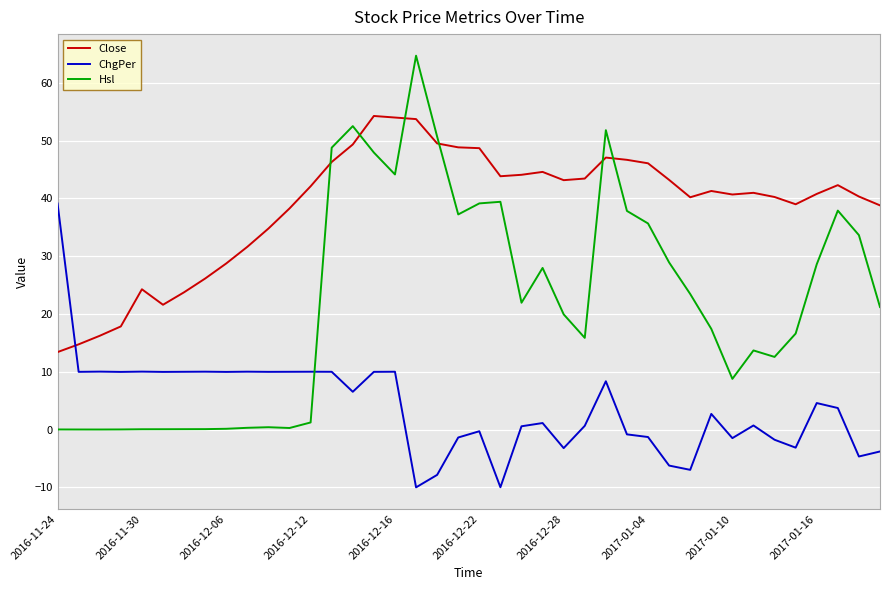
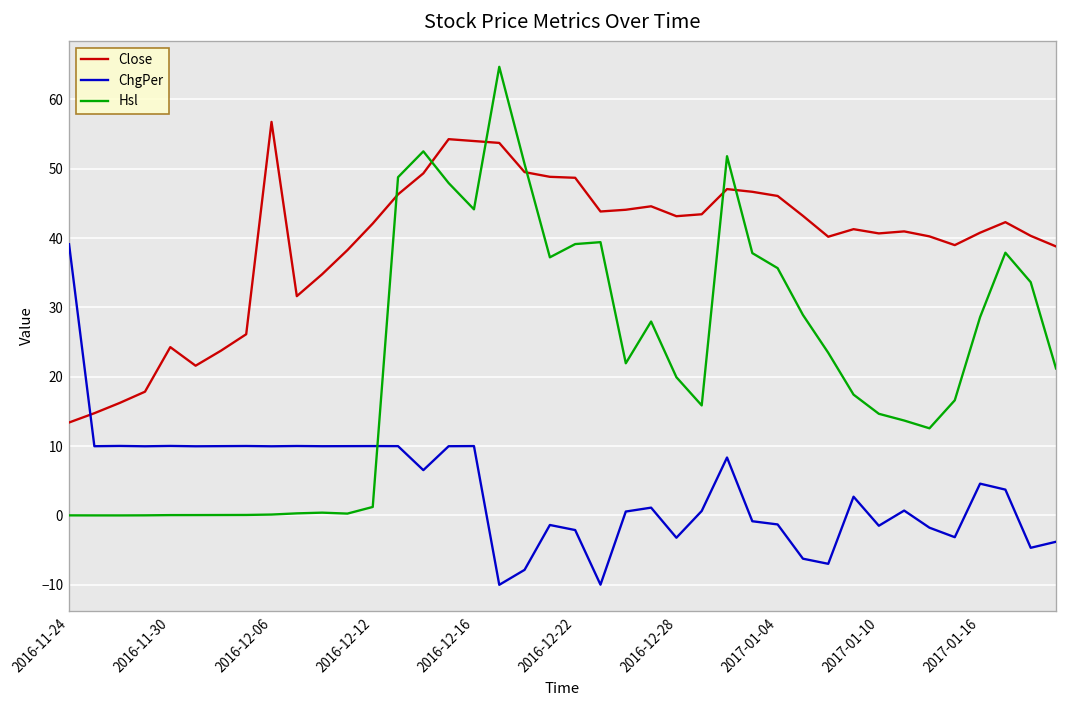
Close, 2016-12-06: 29 -> 57
ChgPer, 2016-12-22: 0 -> -2
Hsl, 2017-01-10: 9 -> 15
